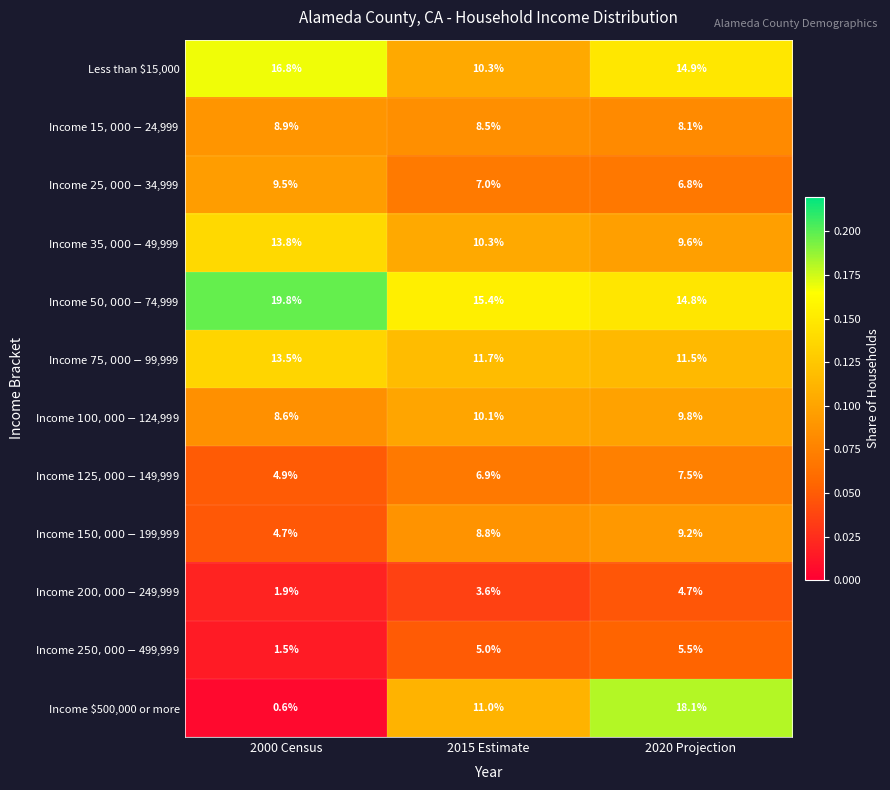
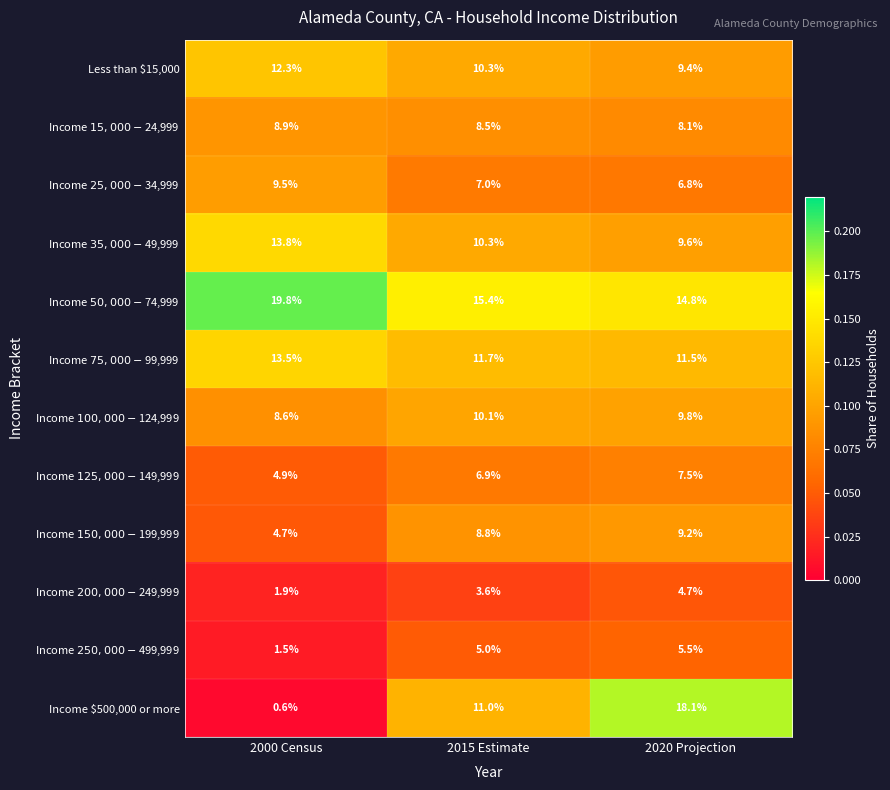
Less than $15,000, 2000 Census: 16.8% -> 12.3%
Less than $15,000, 2020 Projection: 14.9% -> 9.4%
